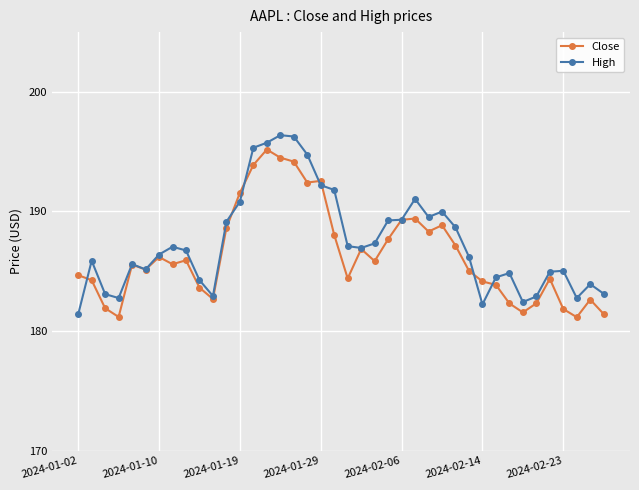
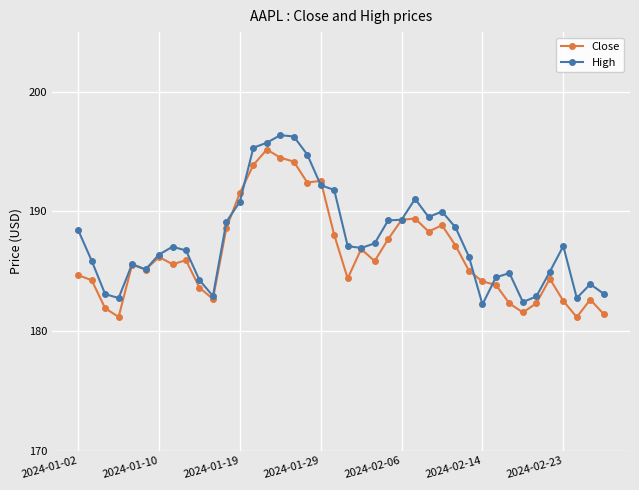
High, 2024-01-02: 181.4 -> 188.4
Close, 2024-02-23: 181.8 -> 182.5
High, 2024-02-23: 185.0 -> 187.1
